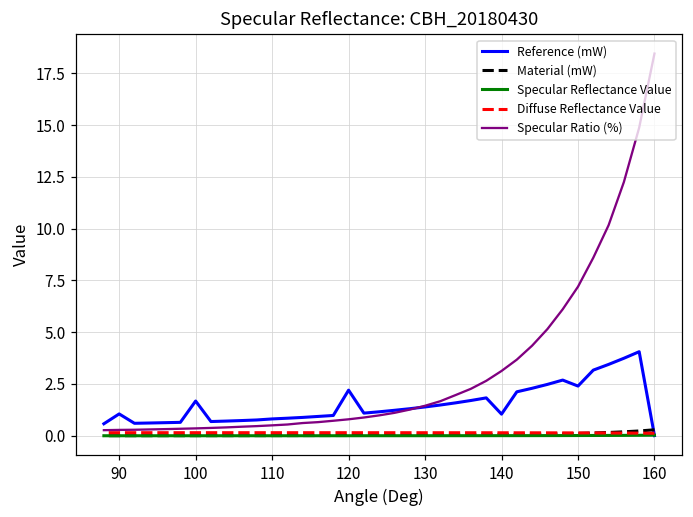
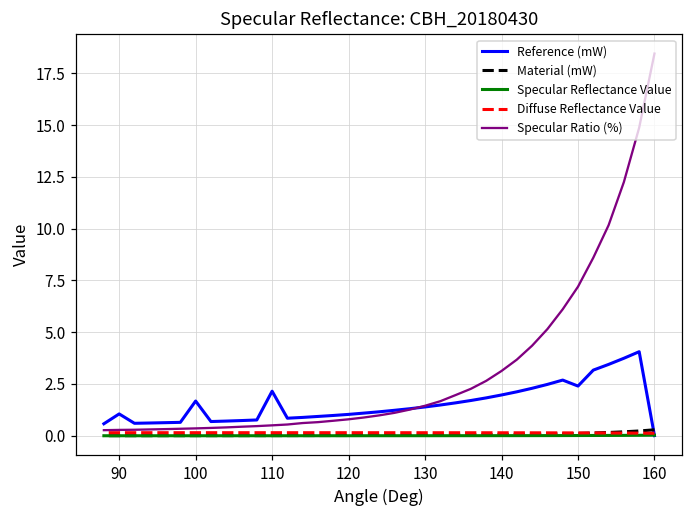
Reference (mW), 110: 0.8 -> 2.2
Reference (mW), 120: 2.2 -> 1.0
Reference (mW), 140: 1.0 -> 2.0
